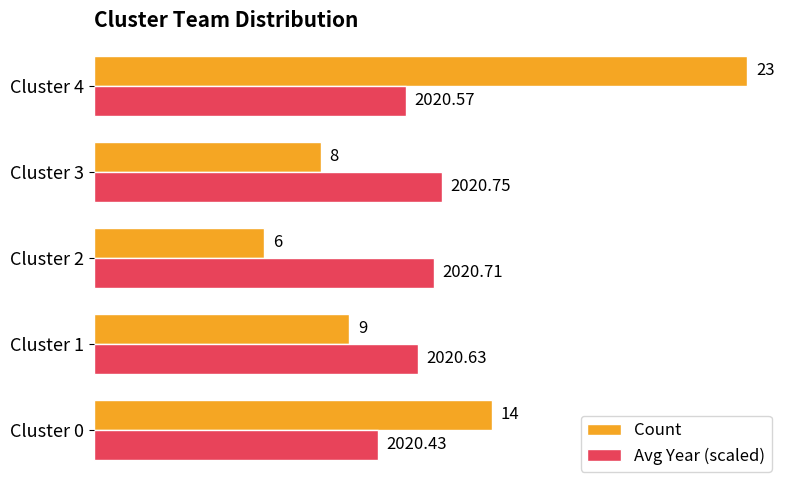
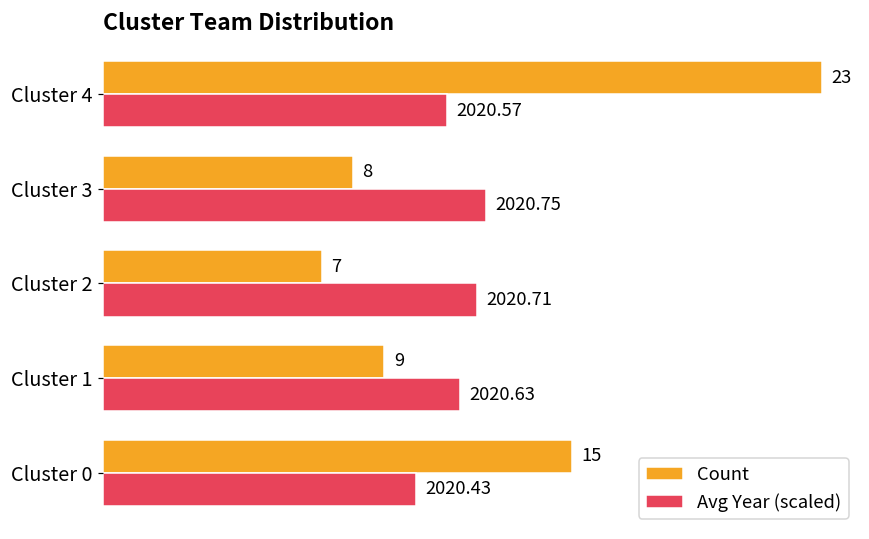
Count, Cluster 2: 6 -> 7
Count, Cluster 0: 14 -> 15
